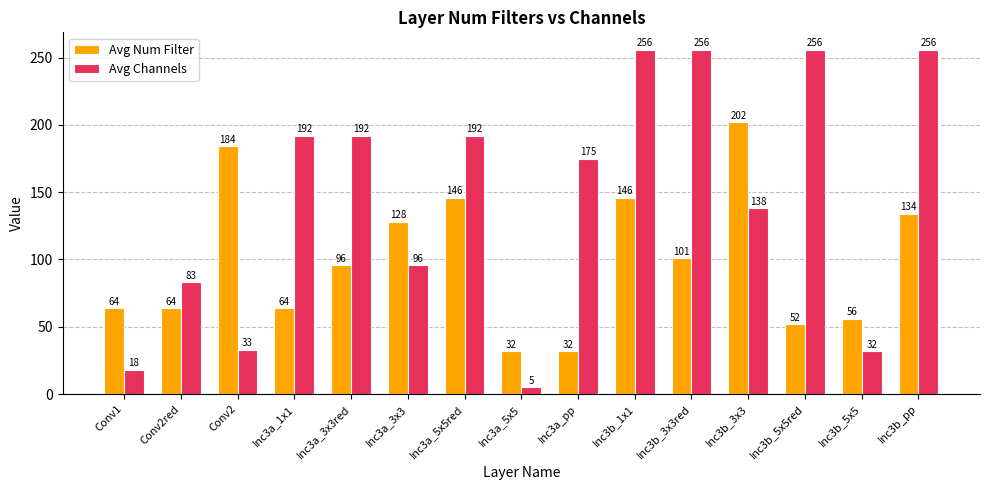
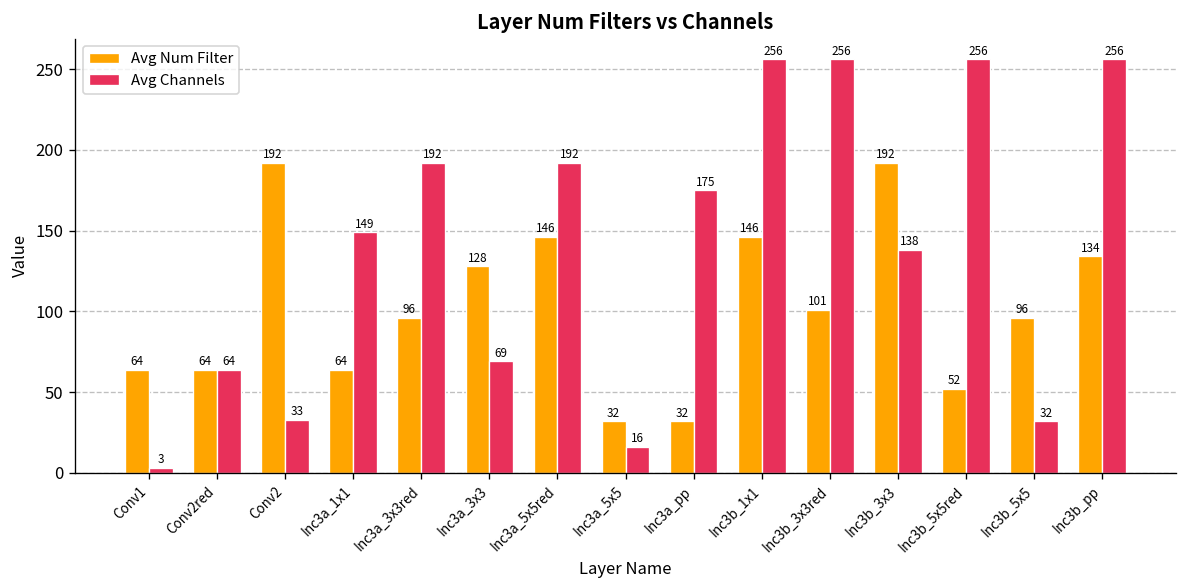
Avg Channels, Conv1: 18 -> 3
Avg Channels, Conv2red: 83 -> 64
Avg Num Filter, Conv2: 184 -> 192
Avg Channels, Inc3a_1x1: 192 -> 149
Avg Channels, Inc3a_3x3: 96 -> 69
Avg Channels, Inc3a_5x5: 5 -> 16
Avg Num Filter, Inc3b_3x3: 202 -> 192
Avg Num Filter, Inc3b_5x5: 56 -> 96
